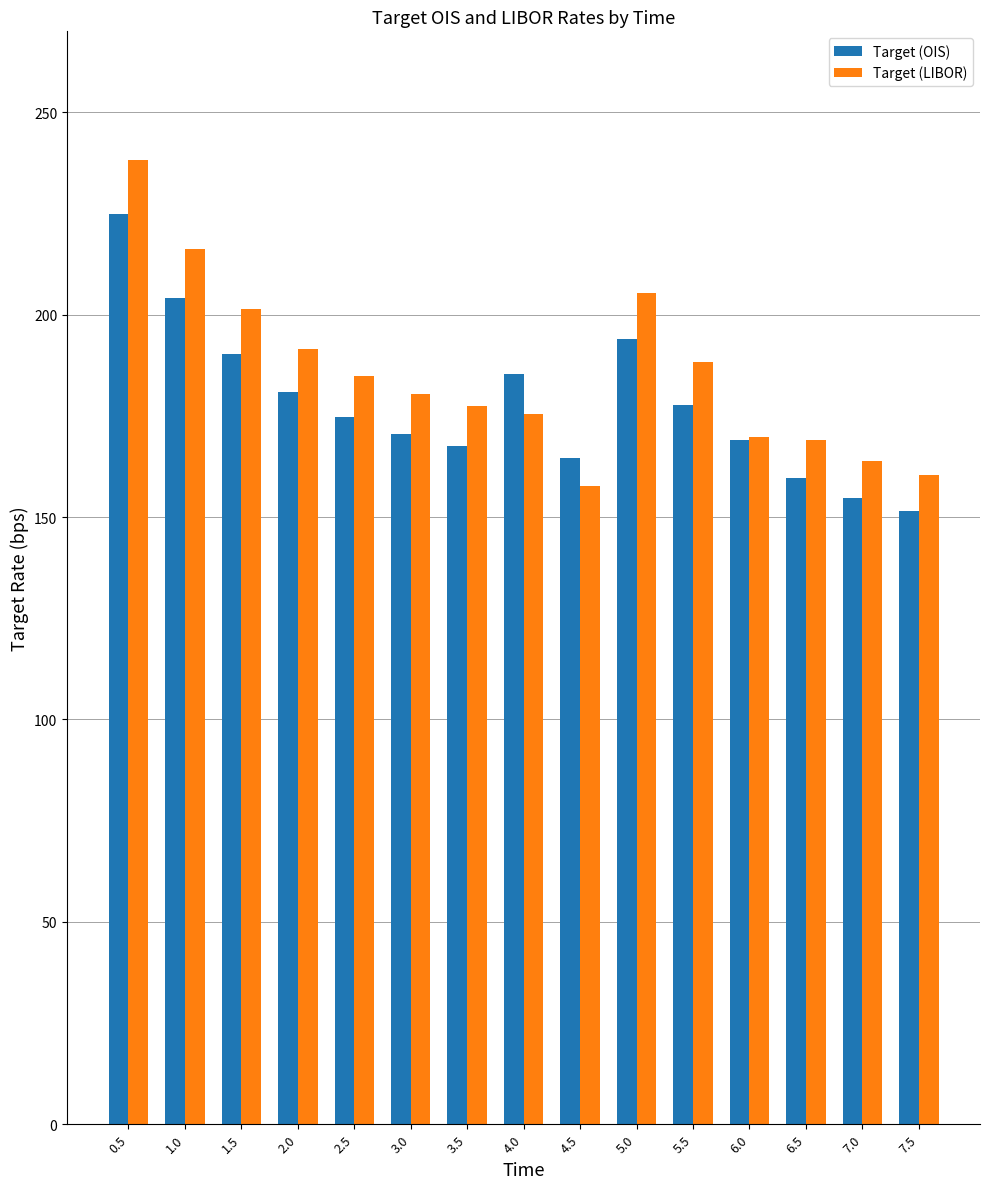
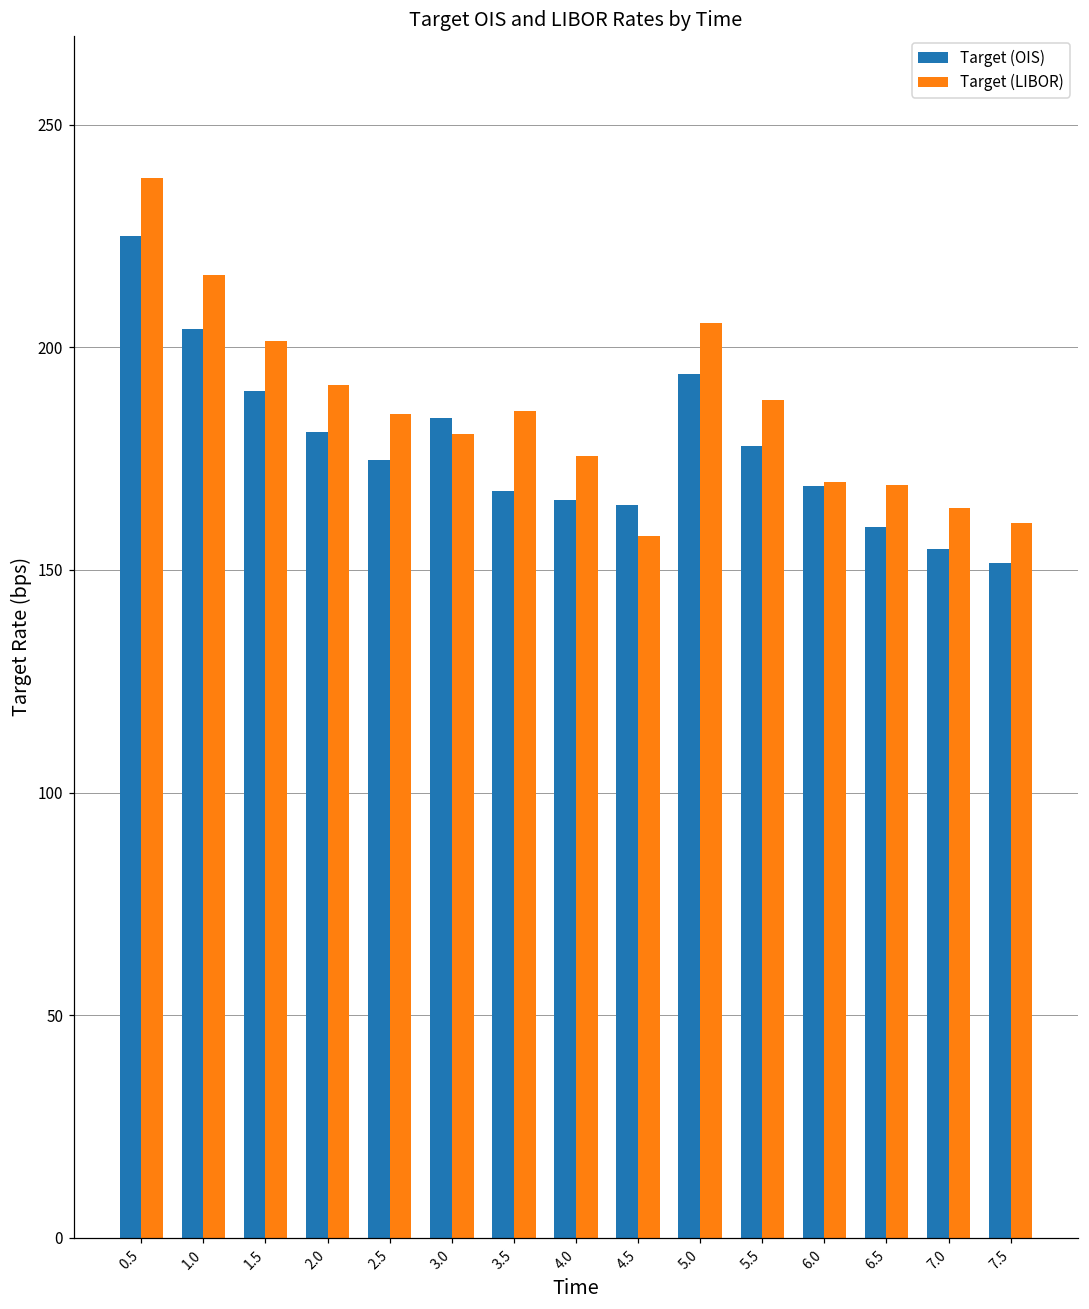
Target (OIS), 3.0: 170 -> 184
Target (LIBOR), 3.5: 177 -> 186
Target (OIS), 4.0: 185 -> 166
